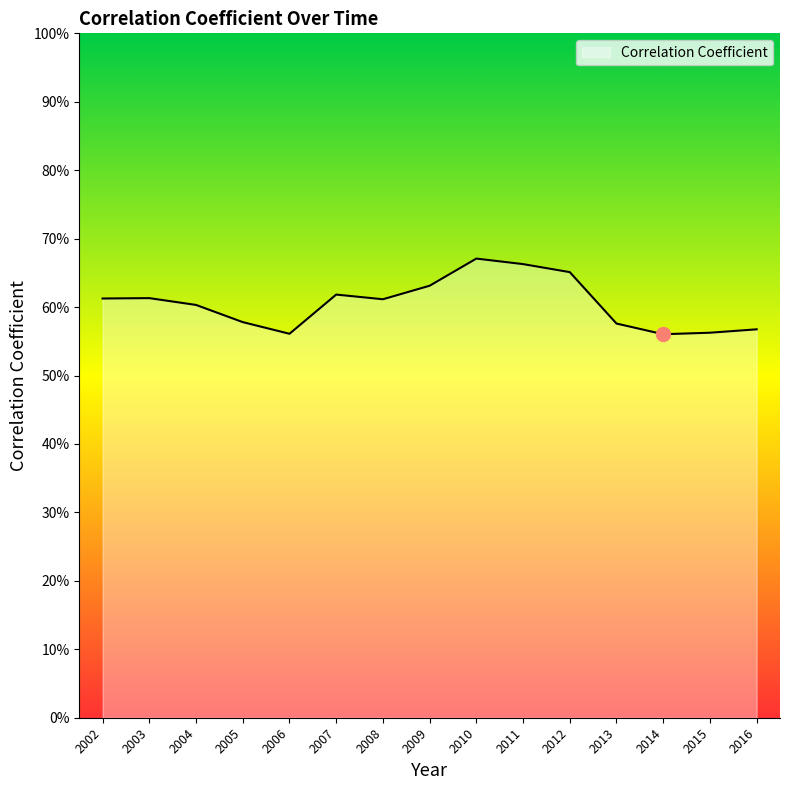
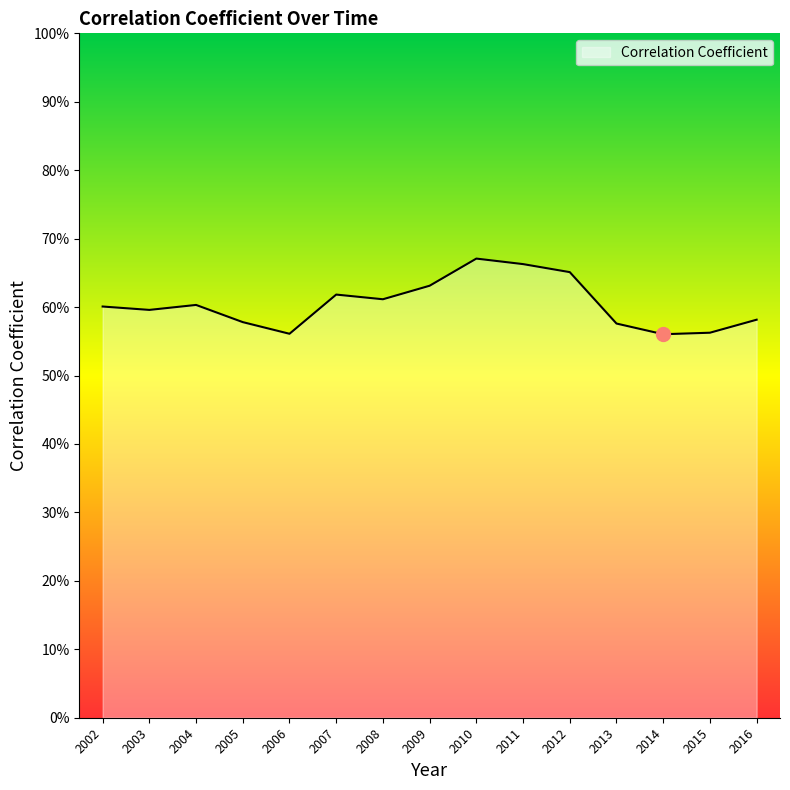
Correlation Coefficient, 2002: 61% -> 60%
Correlation Coefficient, 2003: 61% -> 60%
Correlation Coefficient, 2016: 57% -> 58%
